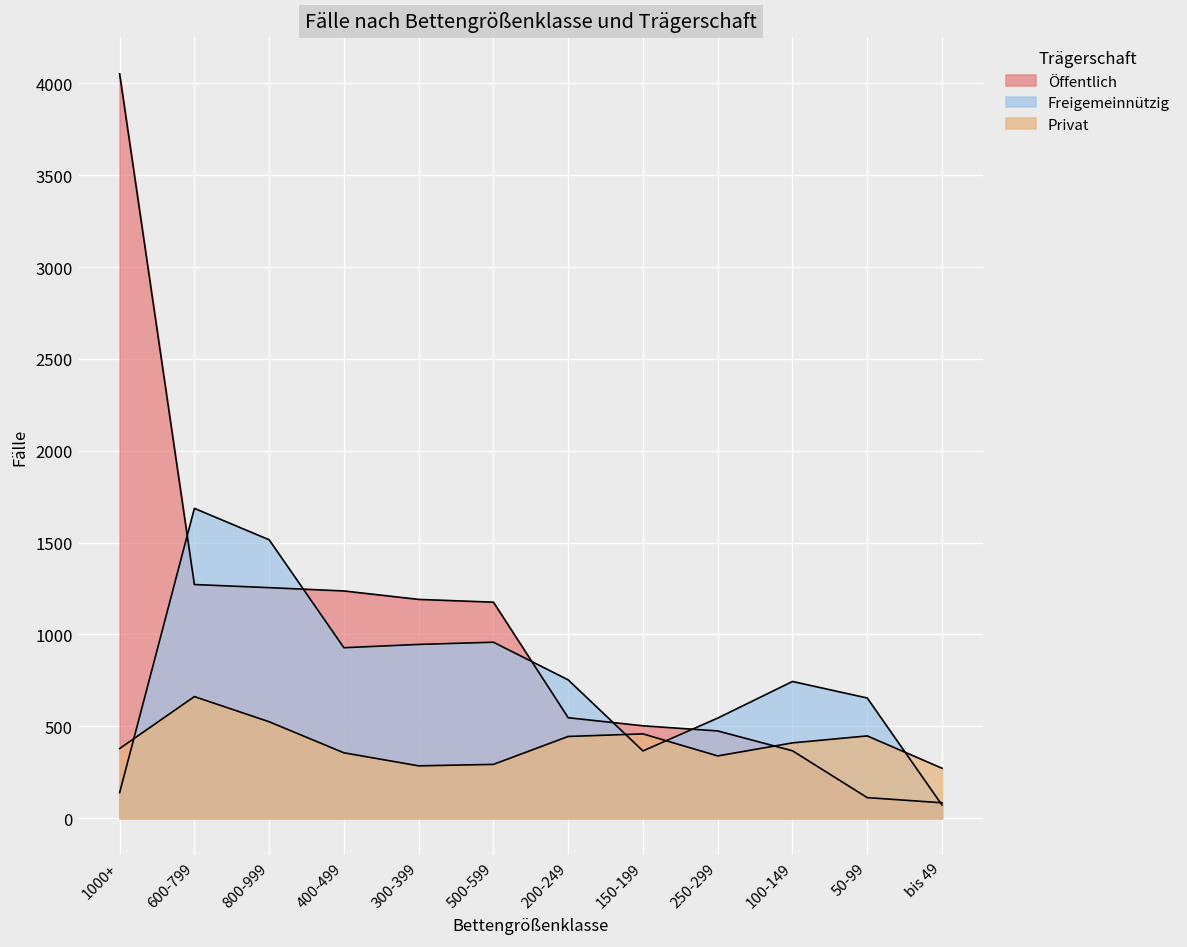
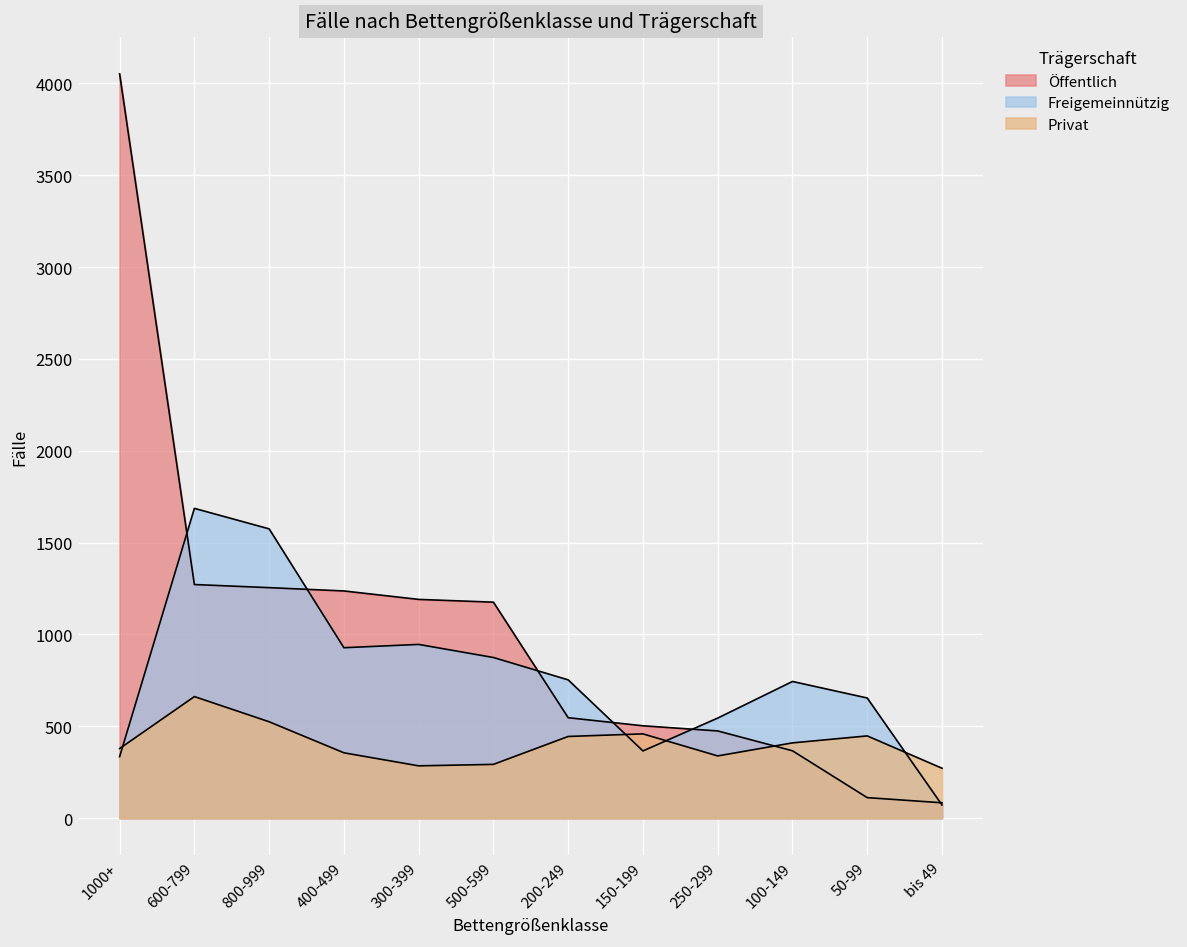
Freigemeinnützig, 1000+: 140 -> 340
Freigemeinnützig, 800-999: 1520 -> 1580
Freigemeinnützig, 500-599: 960 -> 870
